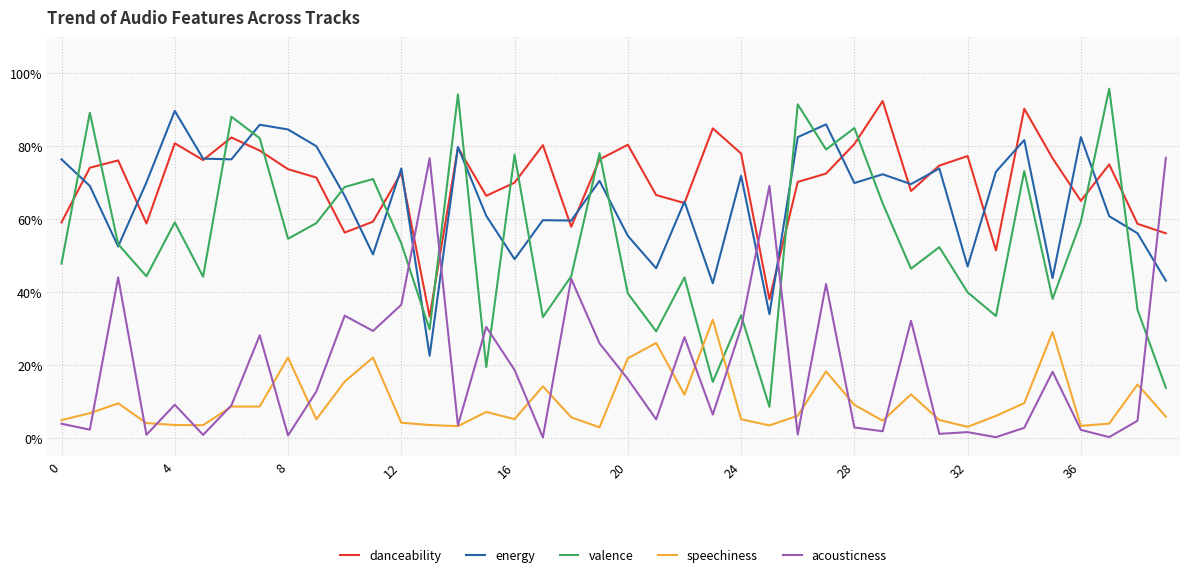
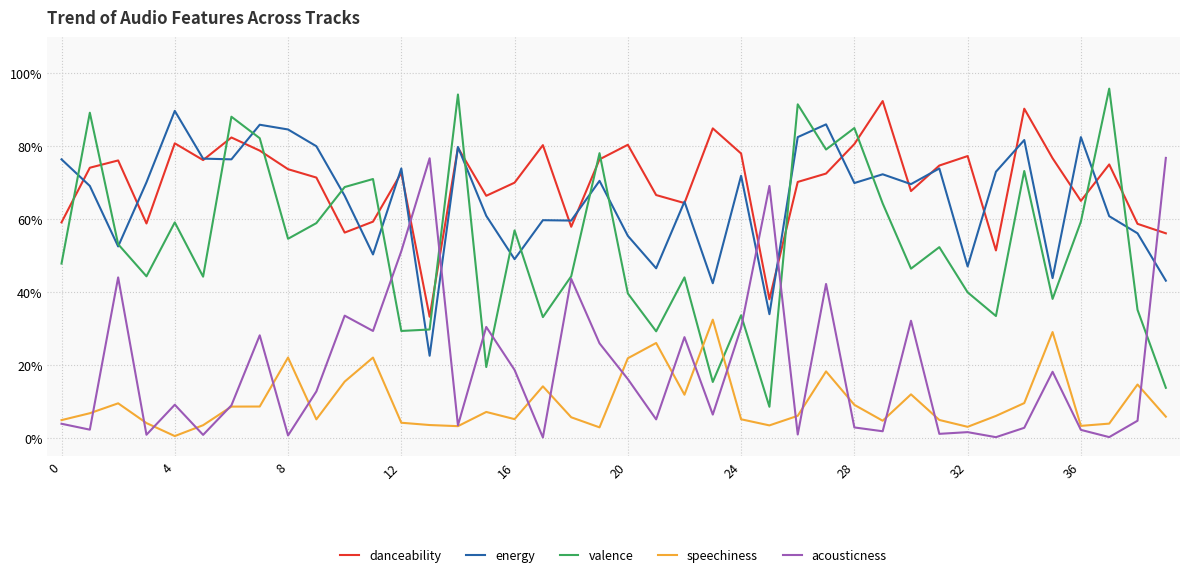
speechiness, 4: 3% -> 0%
valence, 12: 53% -> 29%
acousticness, 12: 37% -> 51%
valence, 16: 78% -> 57%
